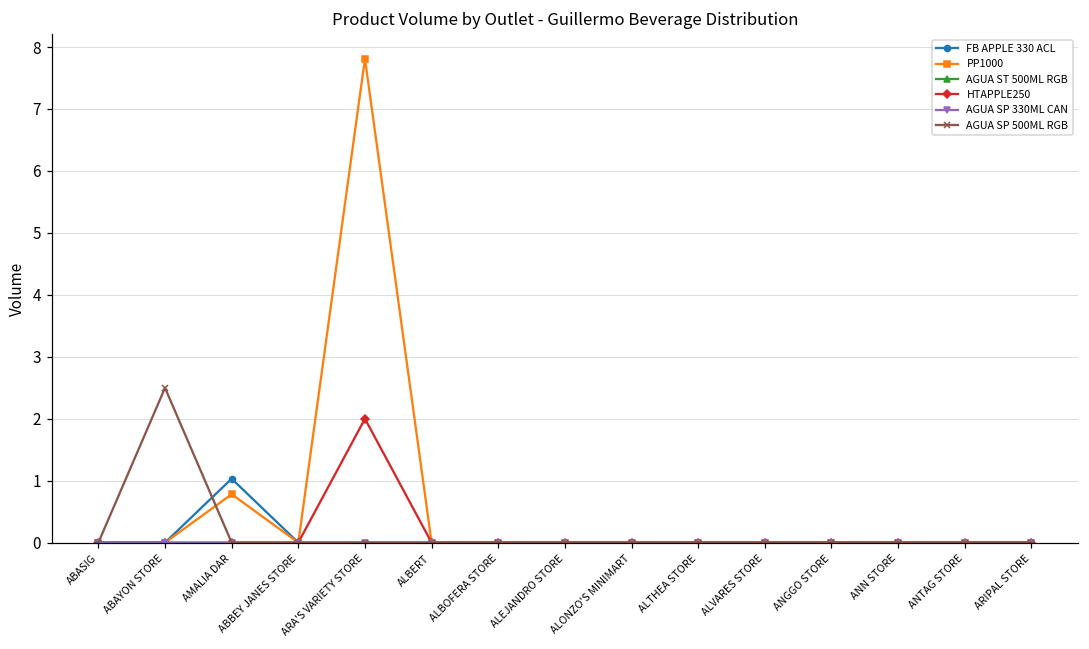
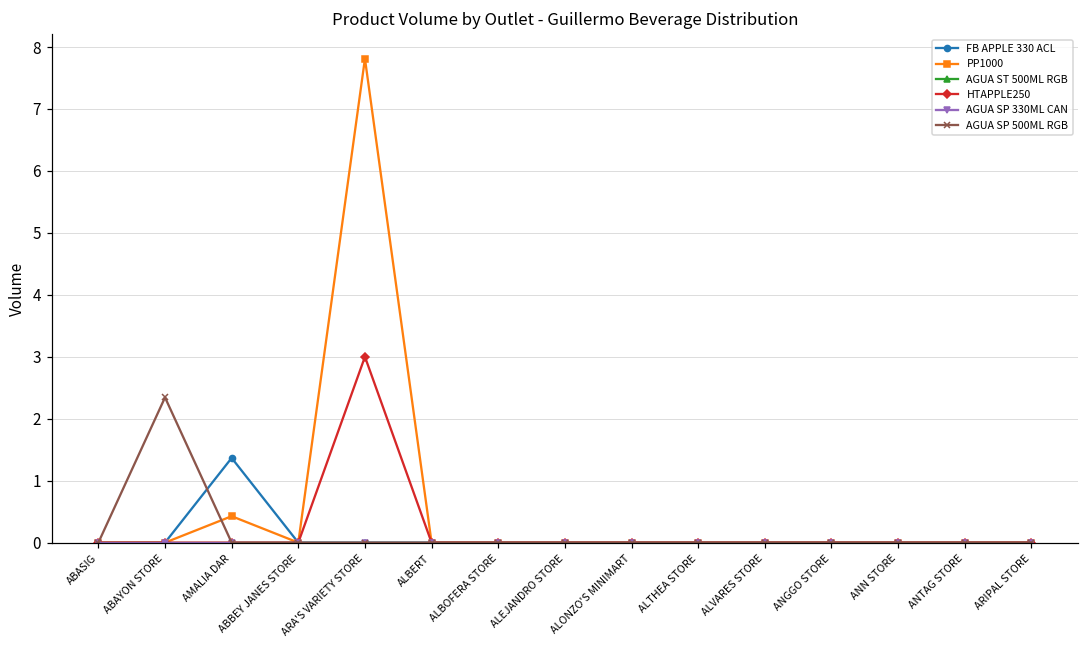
AGUA SP 500ML RGB, ABAYON STORE: 2.5 -> 2.3
FB APPLE 330 ACL, AMALIA DAR: 1.0 -> 1.4
PP1000, AMALIA DAR: 0.8 -> 0.4
HTAPPLE250, ARA'S VARIETY STORE: 2 -> 3
